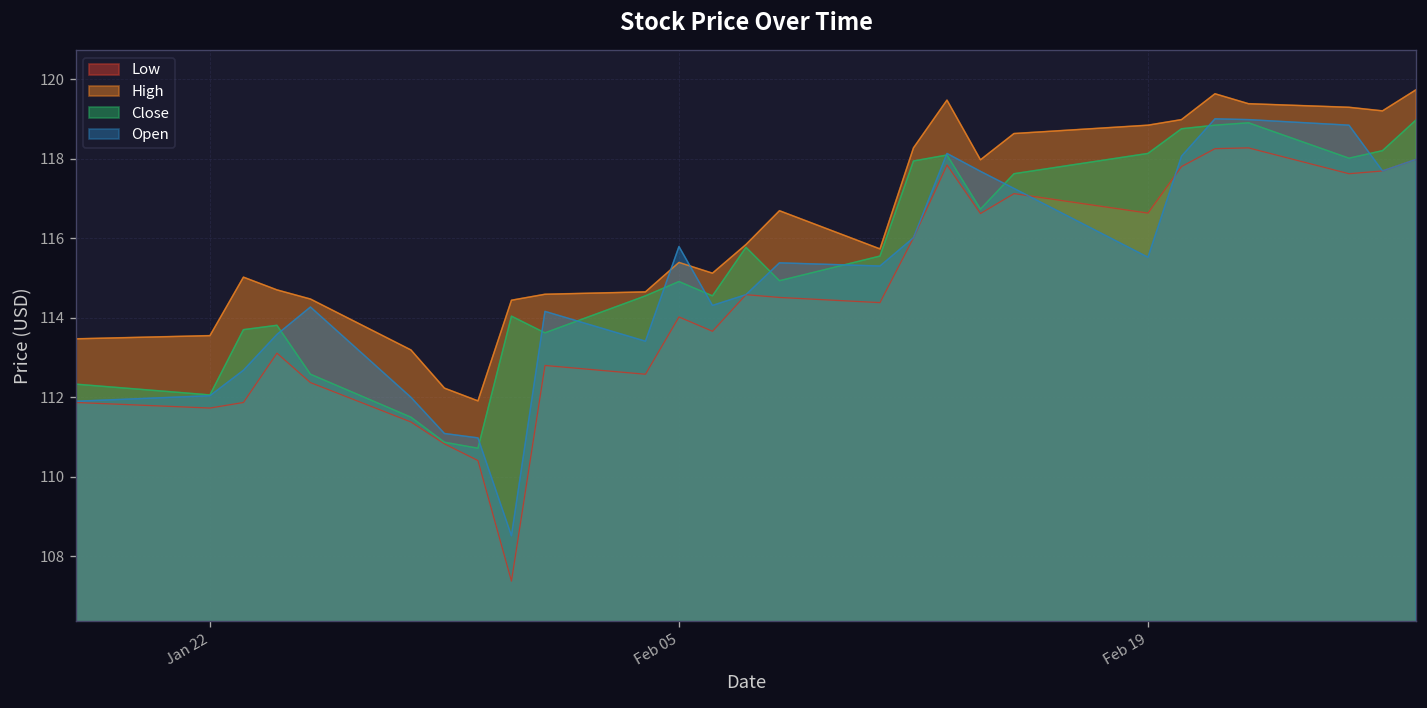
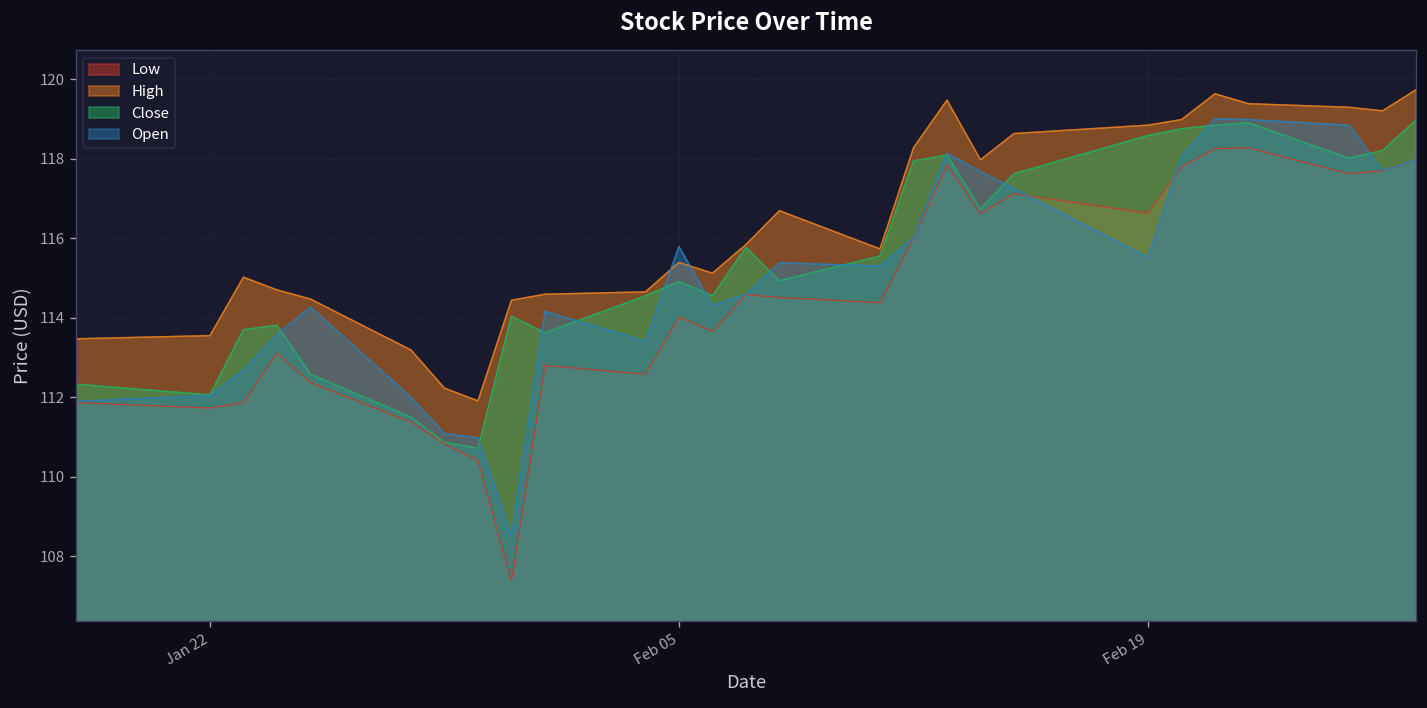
Close, Feb 19: 118.1 -> 118.6
